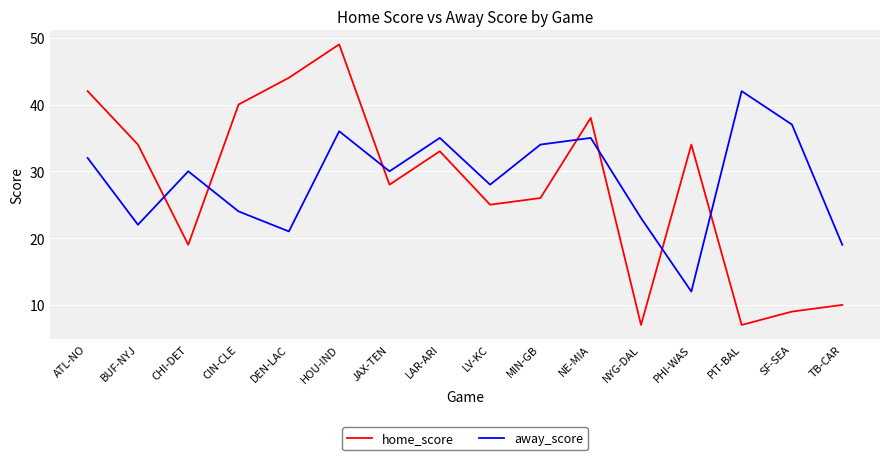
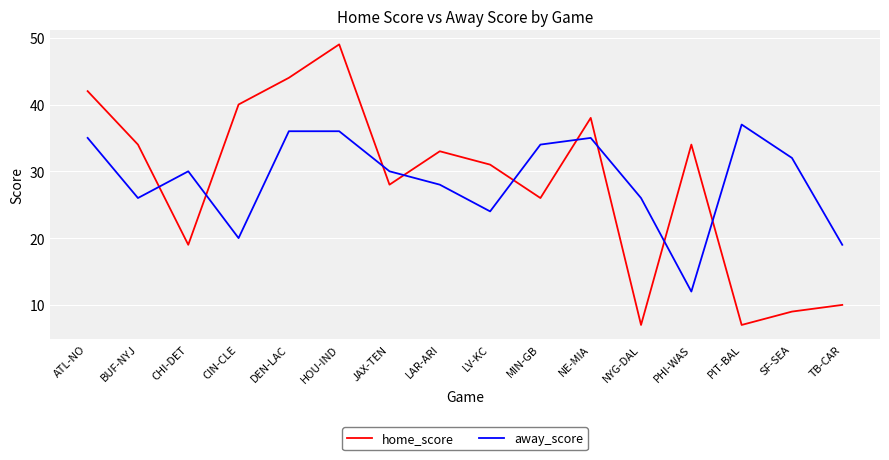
away_score, ATL-NO: 32 -> 35
away_score, BUF-NYJ: 22 -> 26
away_score, CIN-CLE: 24 -> 20
away_score, DEN-LAC: 21 -> 36
away_score, LAR-ARI: 35 -> 28
home_score, LV-KC: 25 -> 31
away_score, LV-KC: 28 -> 24
away_score, NYG-DAL: 23 -> 26
away_score, PIT-BAL: 42 -> 37
away_score, SF-SEA: 37 -> 32
